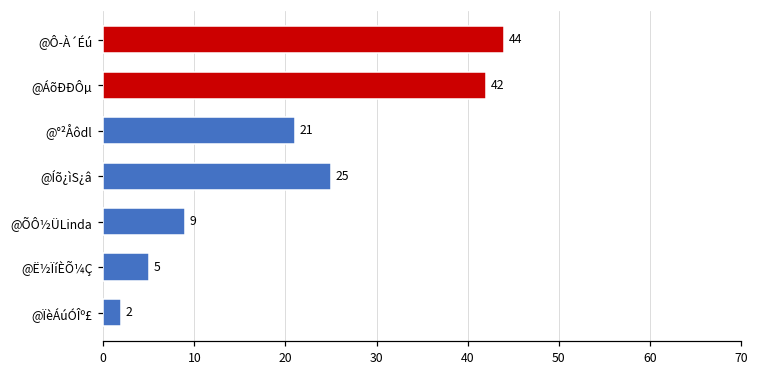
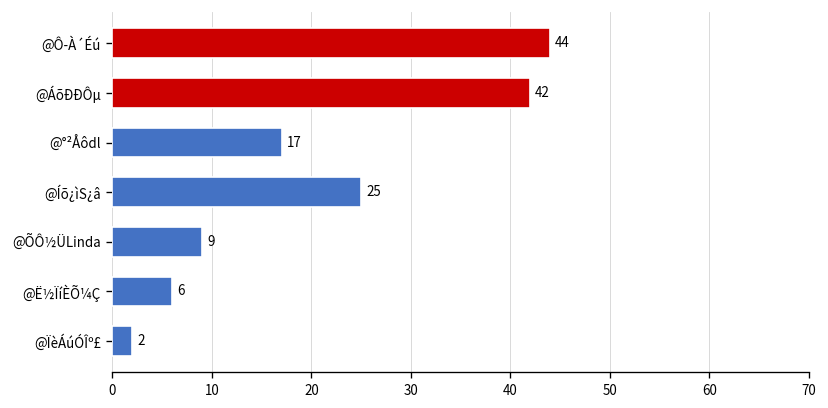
@°²Åôdl: 21 -> 17
@Ë½ÏíÈÕ¼Ç: 5 -> 6
